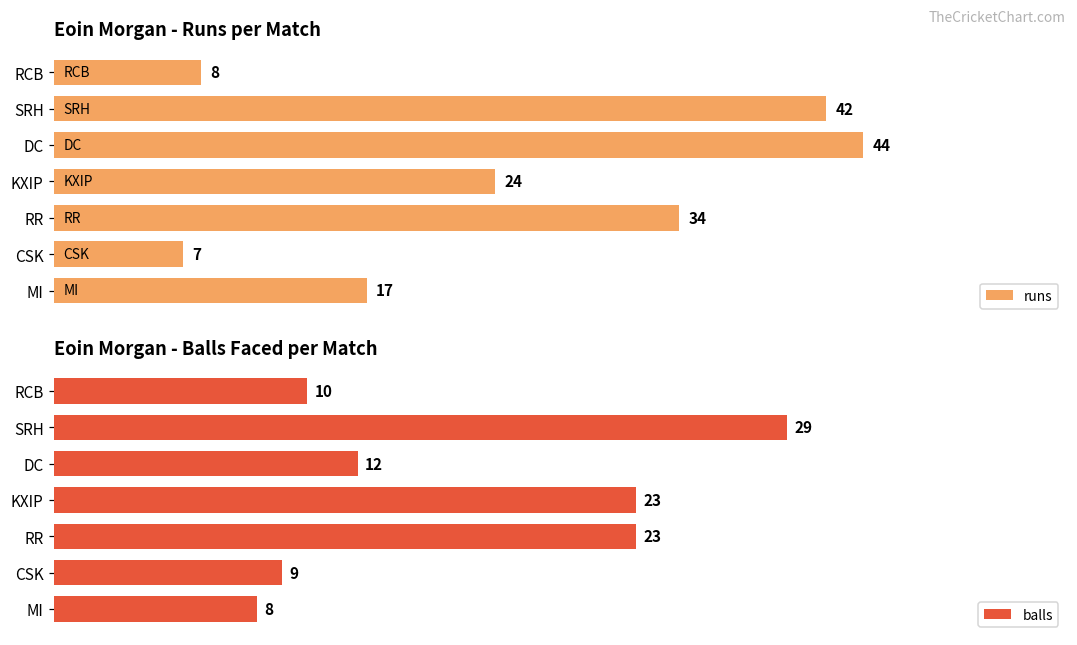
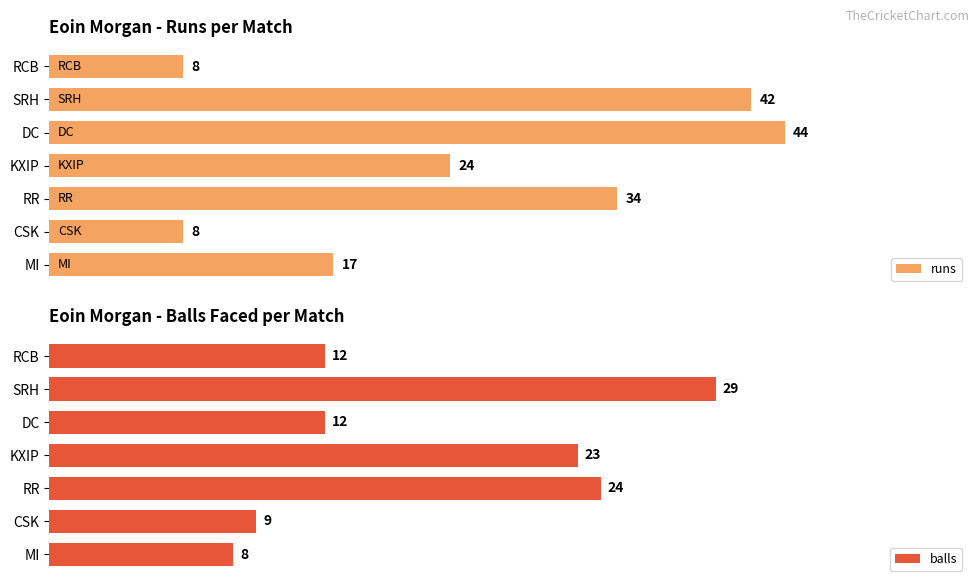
Eoin Morgan - Runs per Match, CSK: 7 -> 8
Eoin Morgan - Balls Faced per Match, RCB: 10 -> 12
Eoin Morgan - Balls Faced per Match, RR: 23 -> 24
